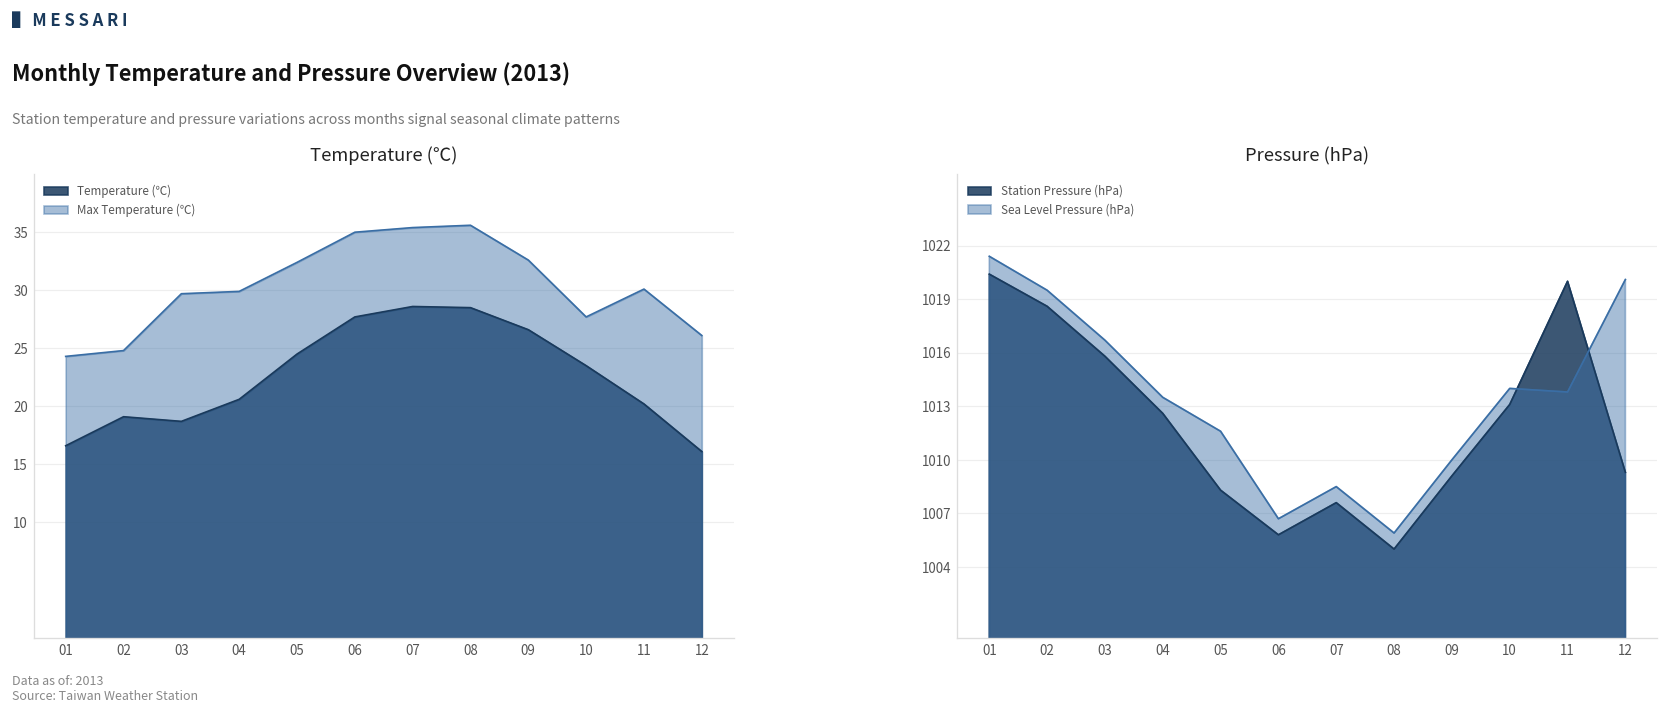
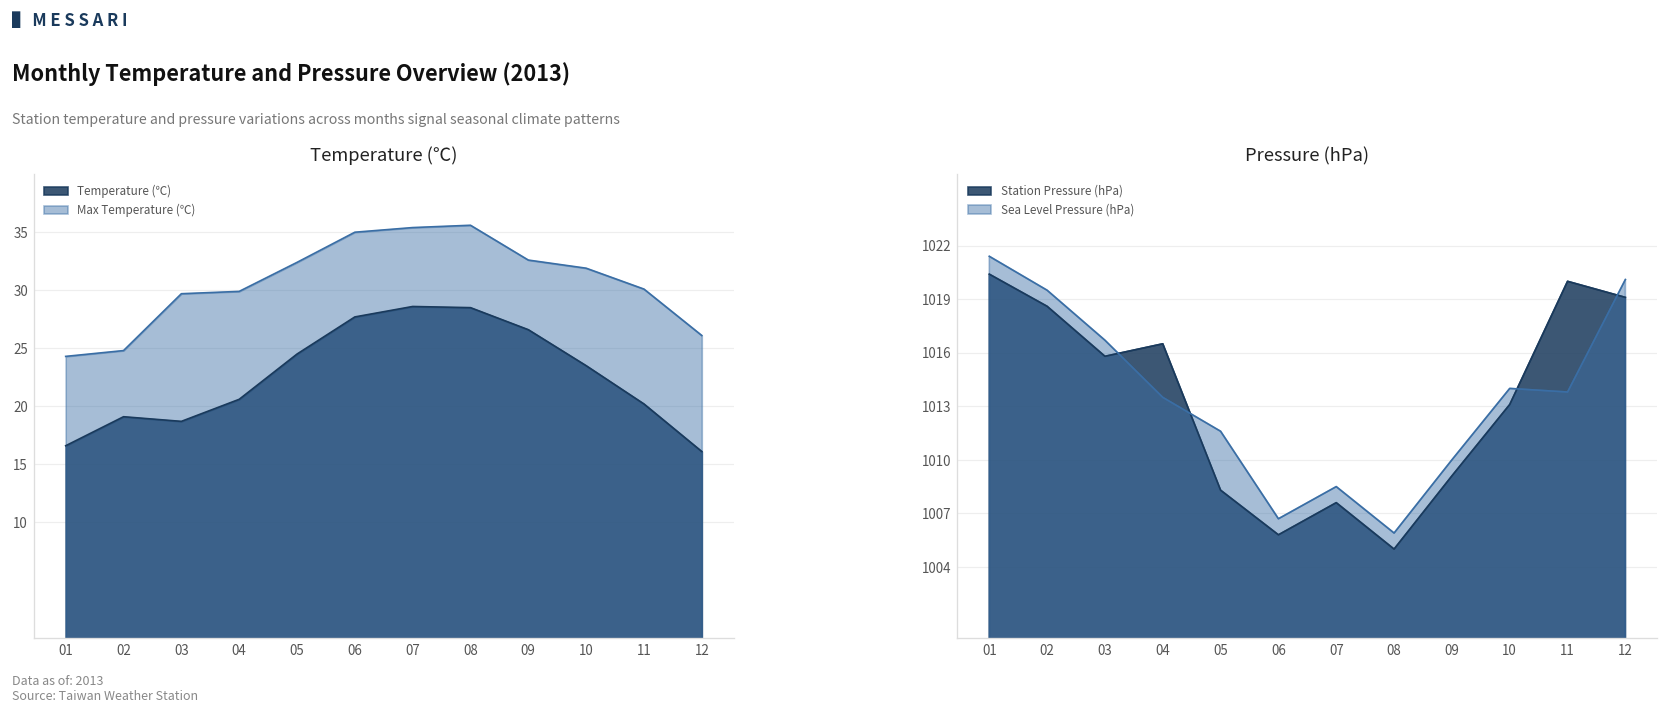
Temperature (℃), Max Temperature (℃), 10: 28 -> 32
Pressure (hPa), Station Pressure (hPa), 04: 1012.6 -> 1016.5
Pressure (hPa), Station Pressure (hPa), 12: 1009.3 -> 1019.1
